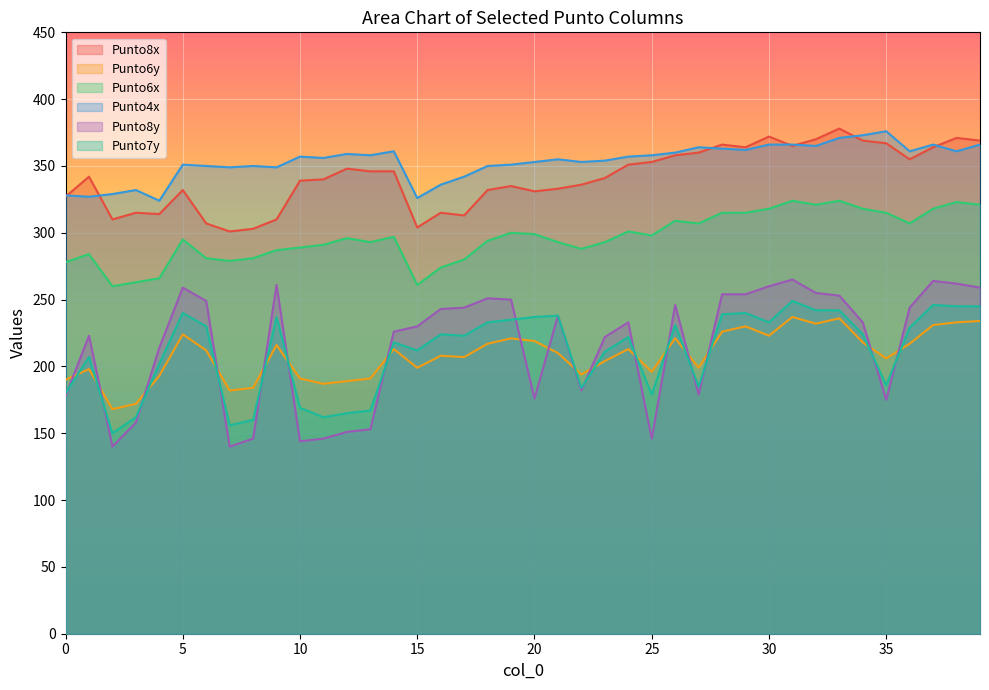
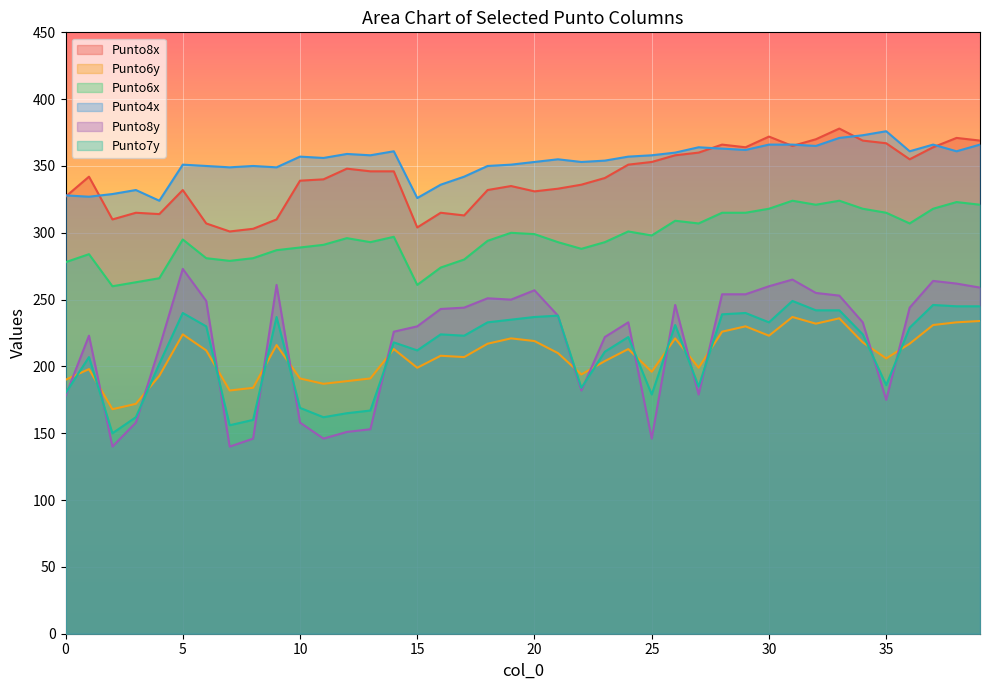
Punto8y, 5: 259 -> 273
Punto8y, 10: 144 -> 158
Punto8y, 20: 176 -> 257
